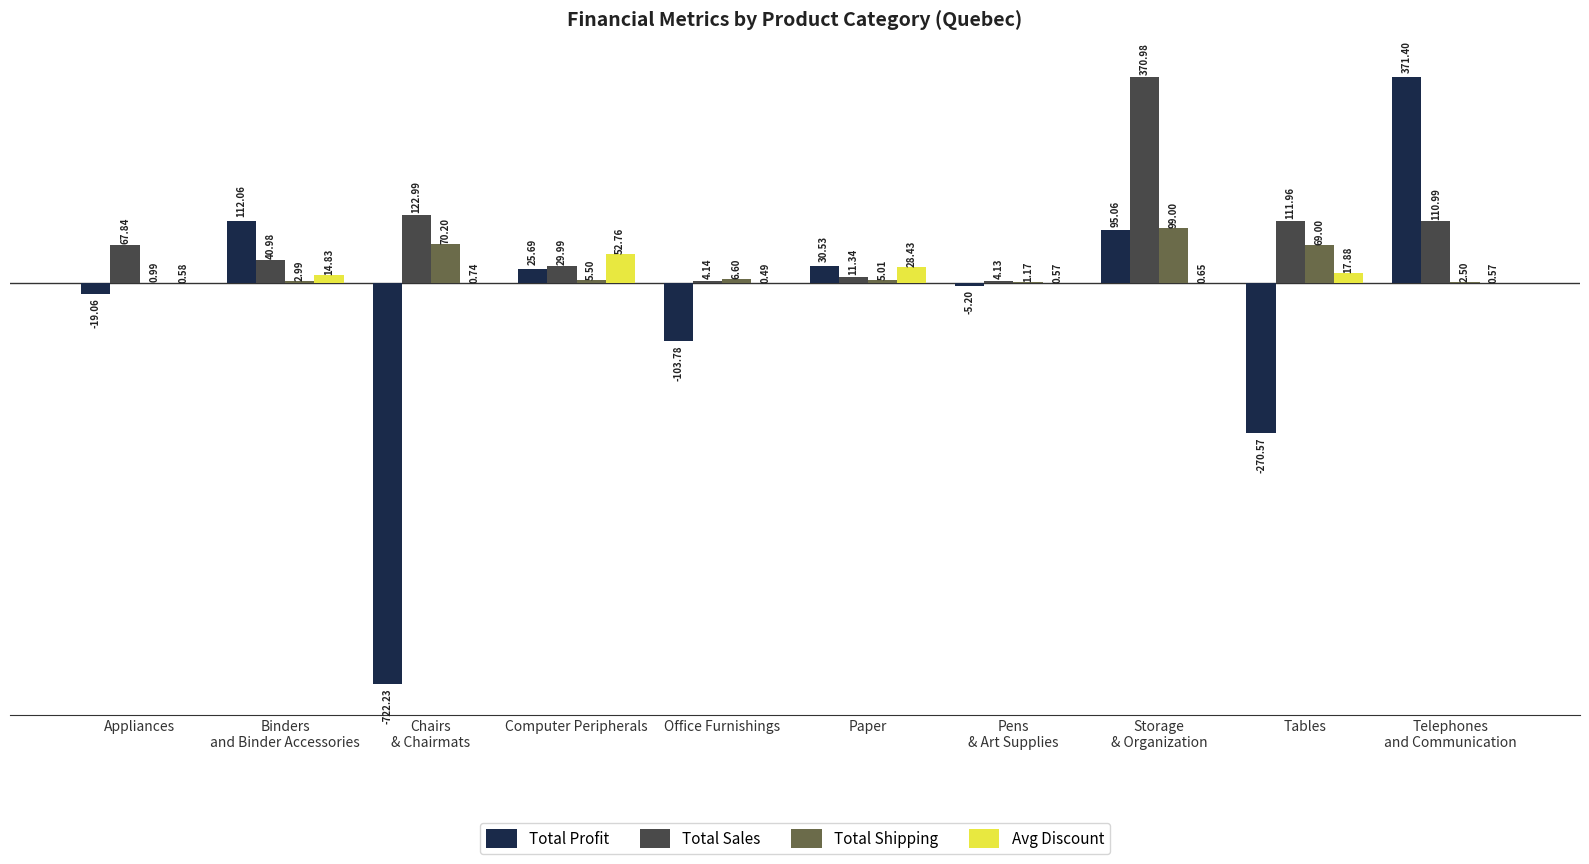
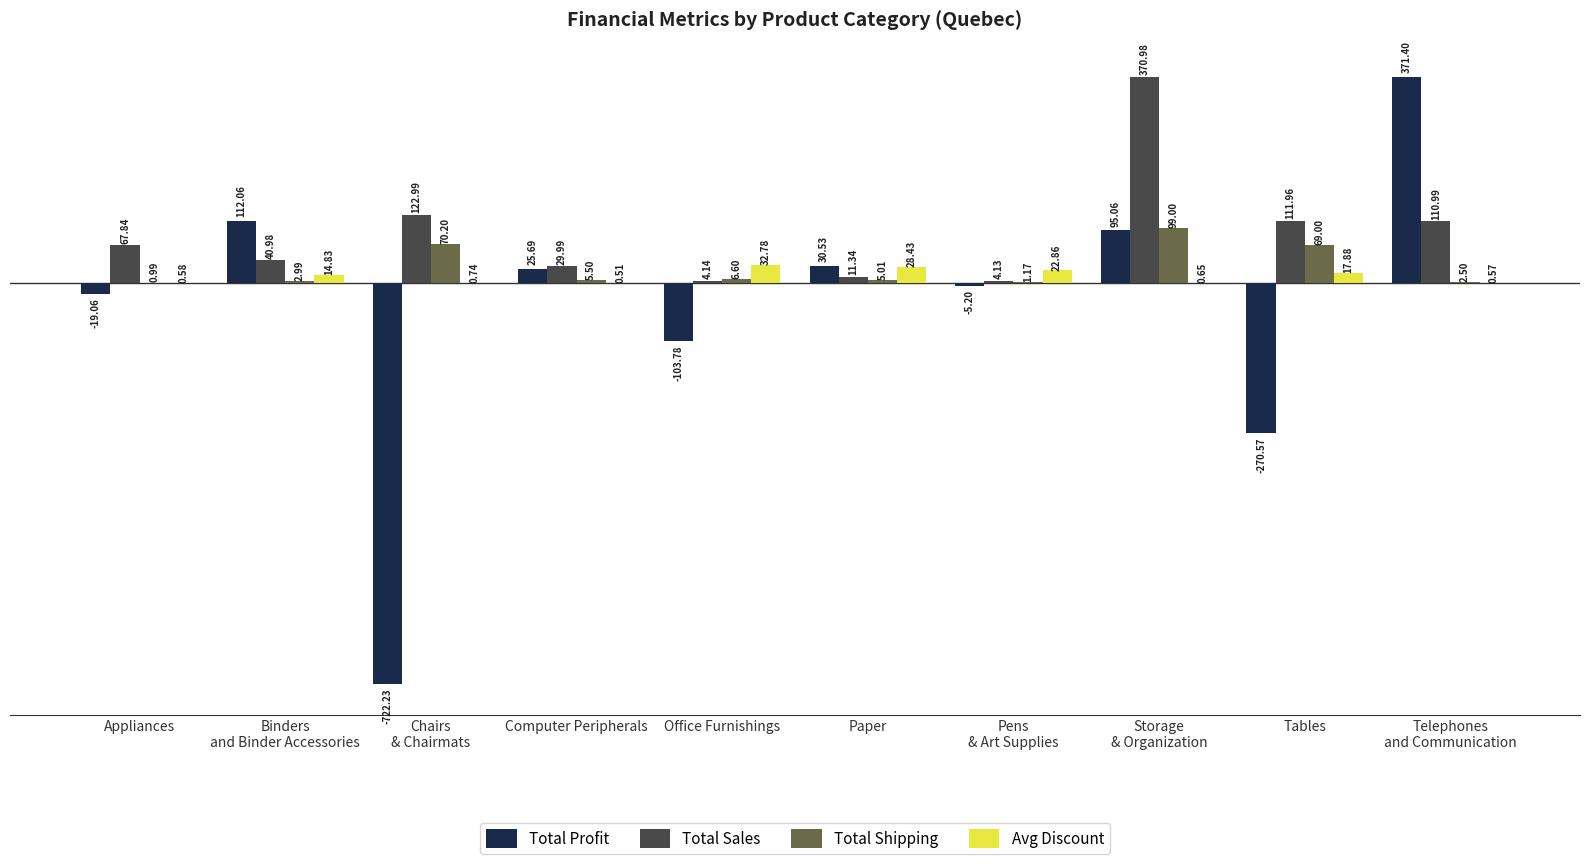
Avg Discount, Computer Peripherals: 52.76 -> 0.51
Avg Discount, Office Furnishings: 0.49 -> 32.78
Avg Discount, Pens & Art Supplies: 0.57 -> 22.86
